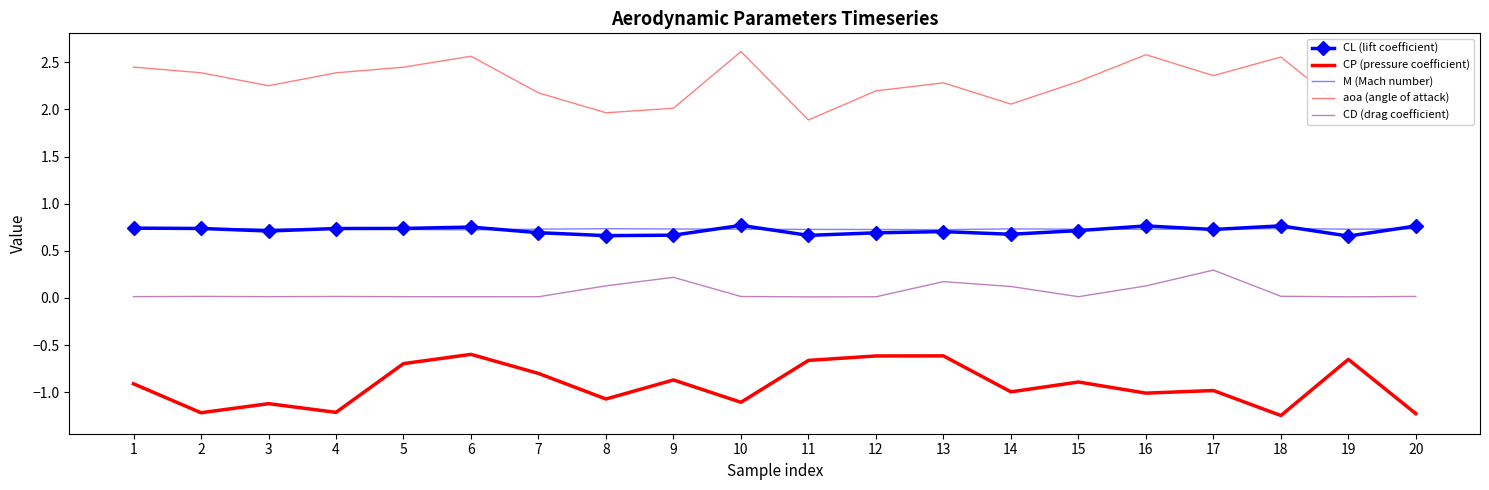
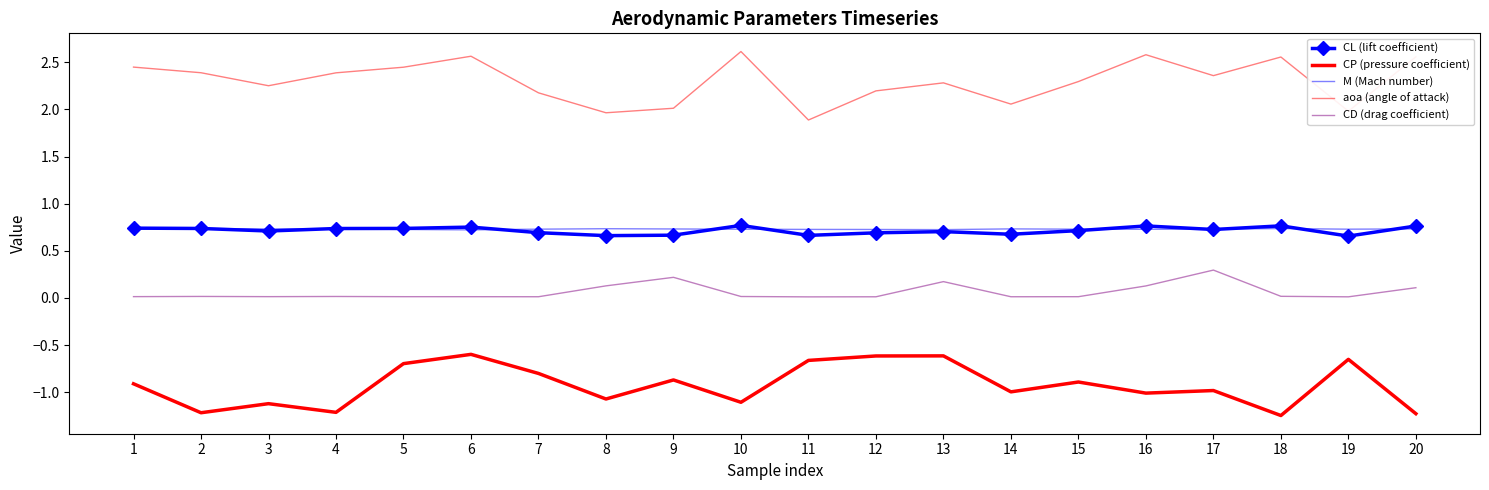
CD (drag coefficient), 14: 0.1 -> 0.0
CD (drag coefficient), 20: 0.0 -> 0.1
